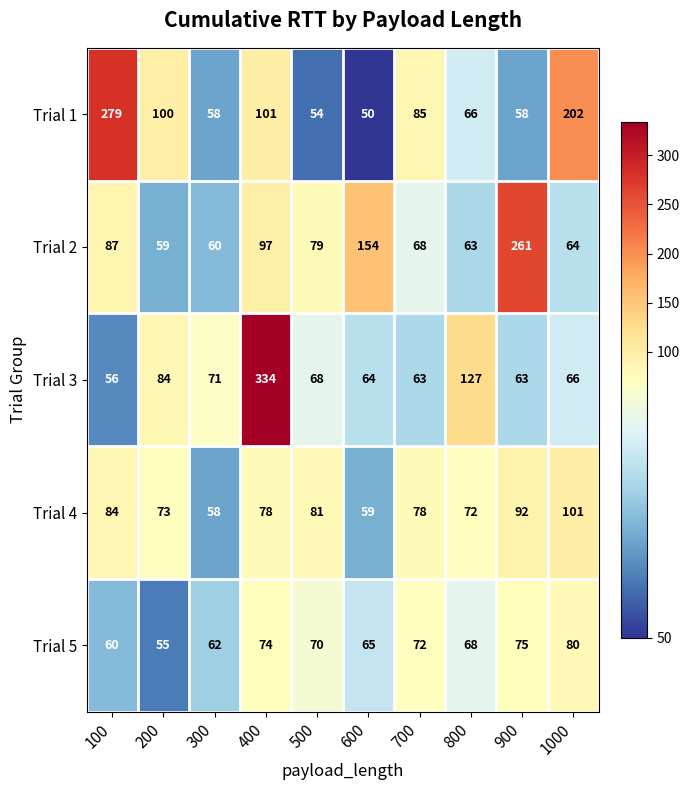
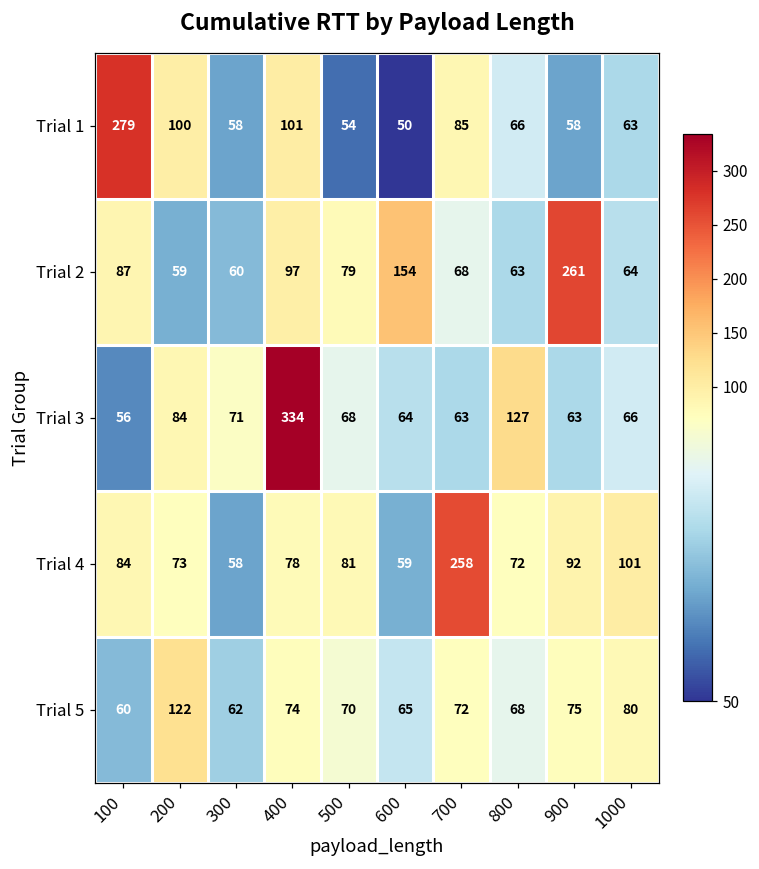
Trial 1, 1000: 202 -> 63
Trial 4, 700: 78 -> 258
Trial 5, 200: 55 -> 122
